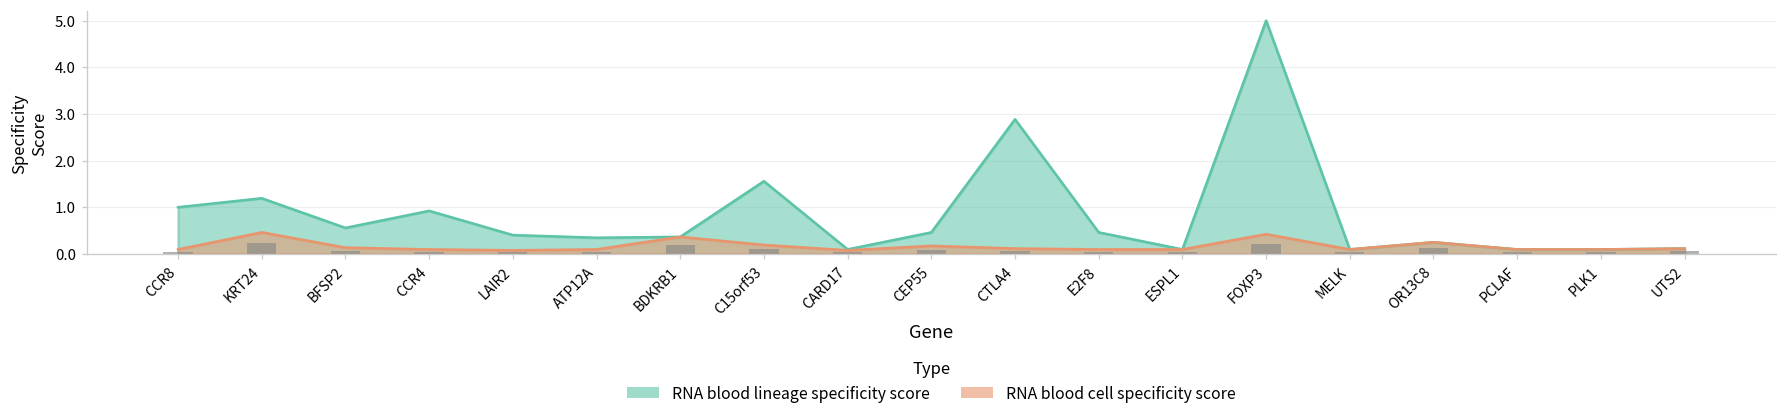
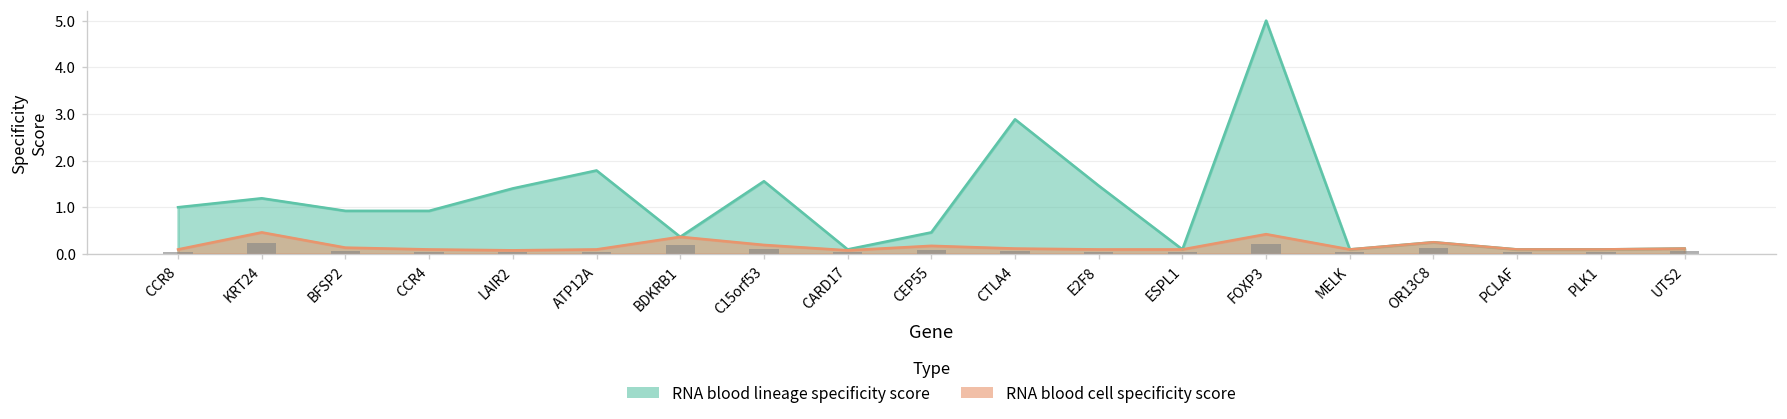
RNA blood lineage specificity score, BFSP2: 0.6 -> 0.9
RNA blood lineage specificity score, LAIR2: 0.4 -> 1.4
RNA blood lineage specificity score, ATP12A: 0.3 -> 1.8
RNA blood lineage specificity score, E2F8: 0.5 -> 1.5
